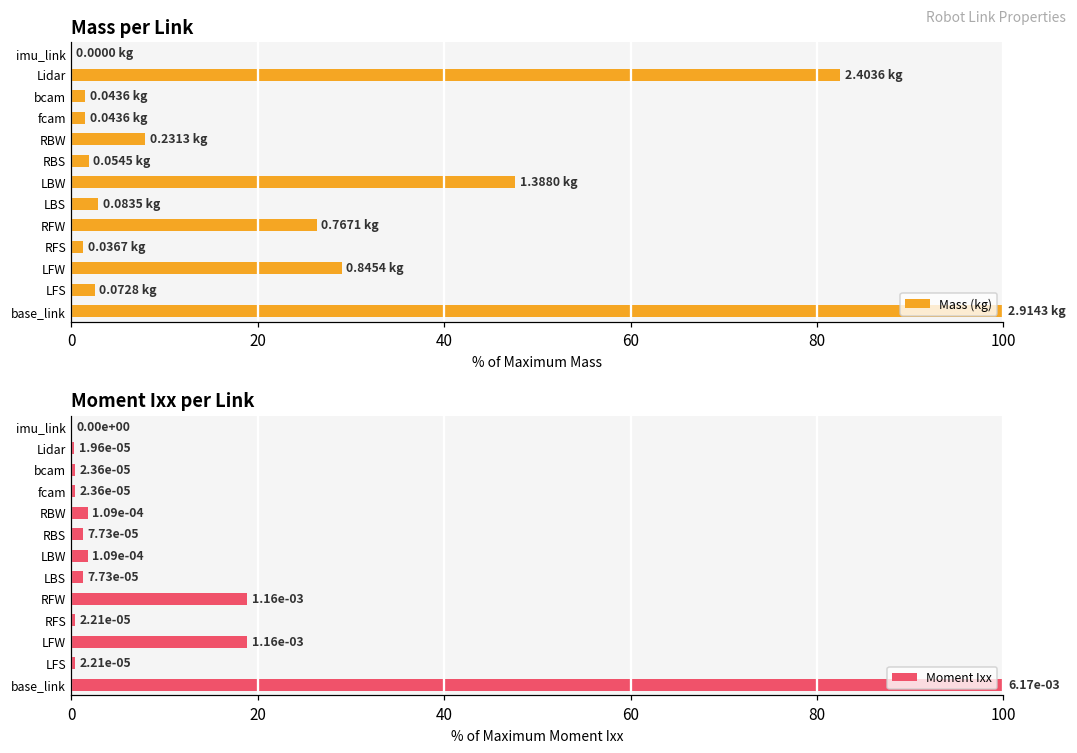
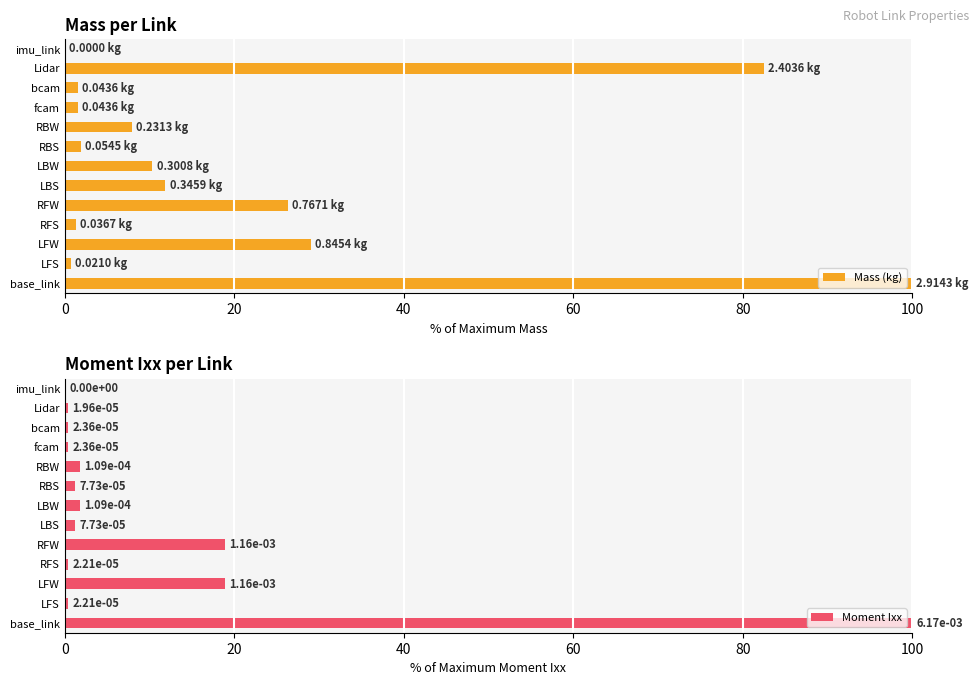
Mass per Link, LBW: 1.3880 -> 0.3008
Mass per Link, LBS: 0.0835 -> 0.3459
Mass per Link, LFS: 0.0728 -> 0.0210
